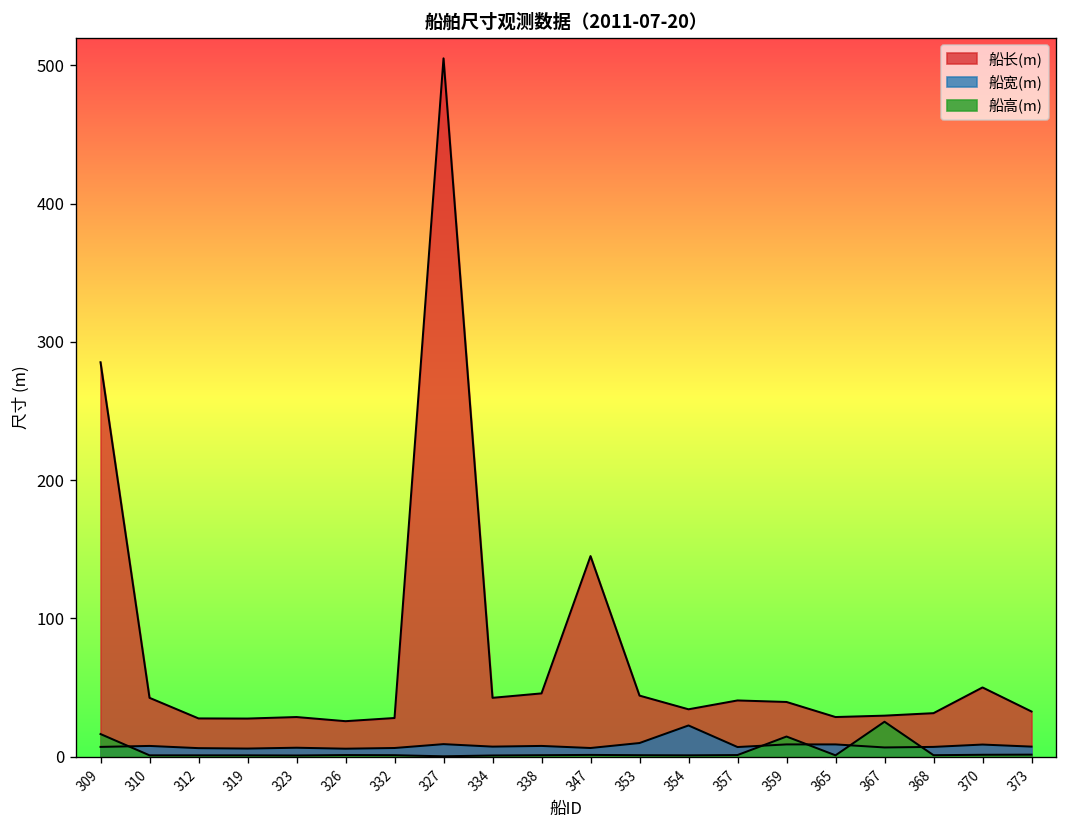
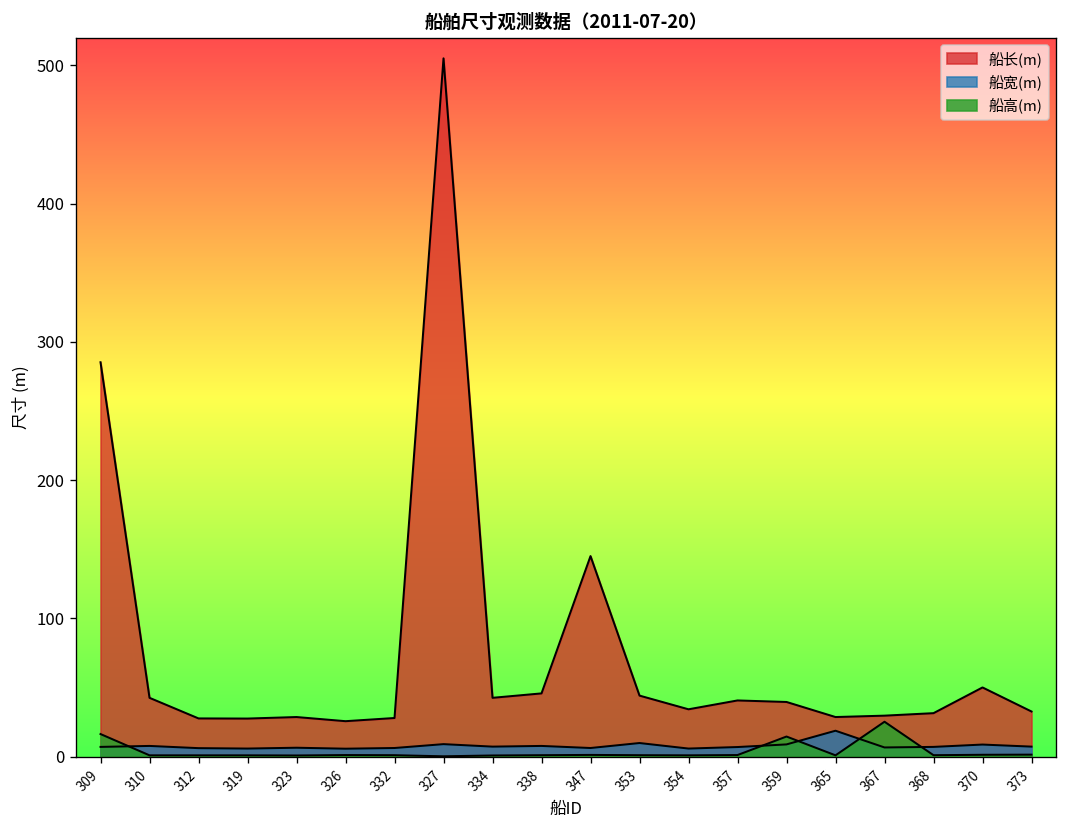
船宽(m), 354: 23 -> 6
船宽(m), 365: 9 -> 19
